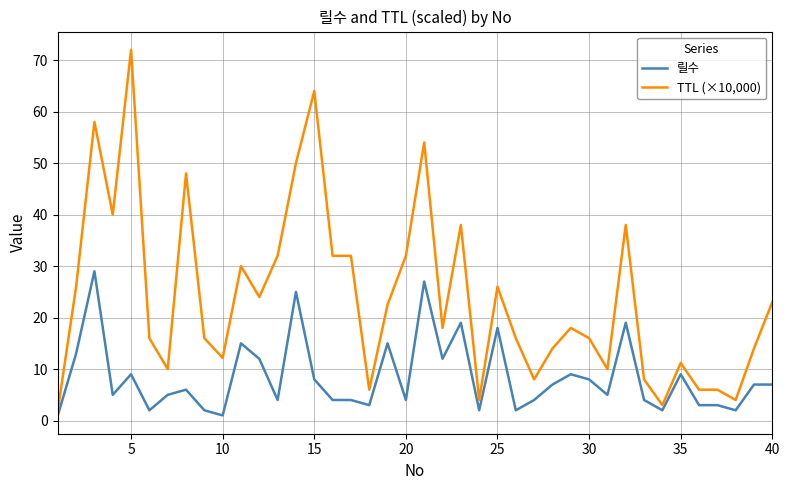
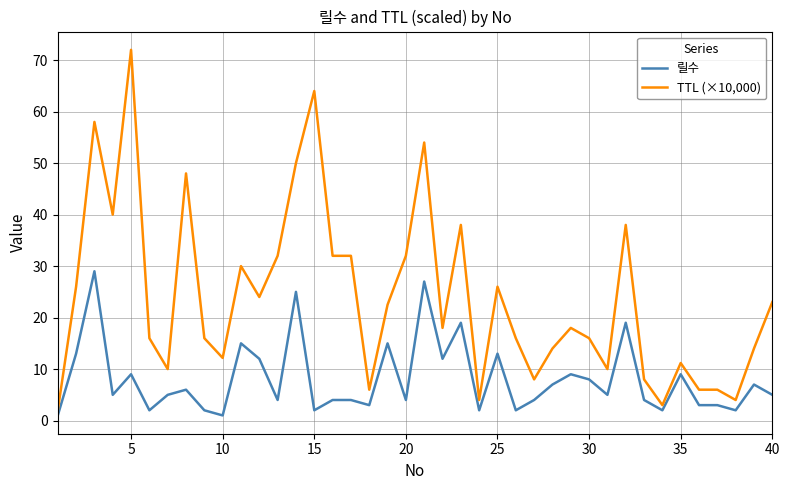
릴수, 15: 8 -> 2
릴수, 25: 18 -> 13
릴수, 40: 7 -> 5
